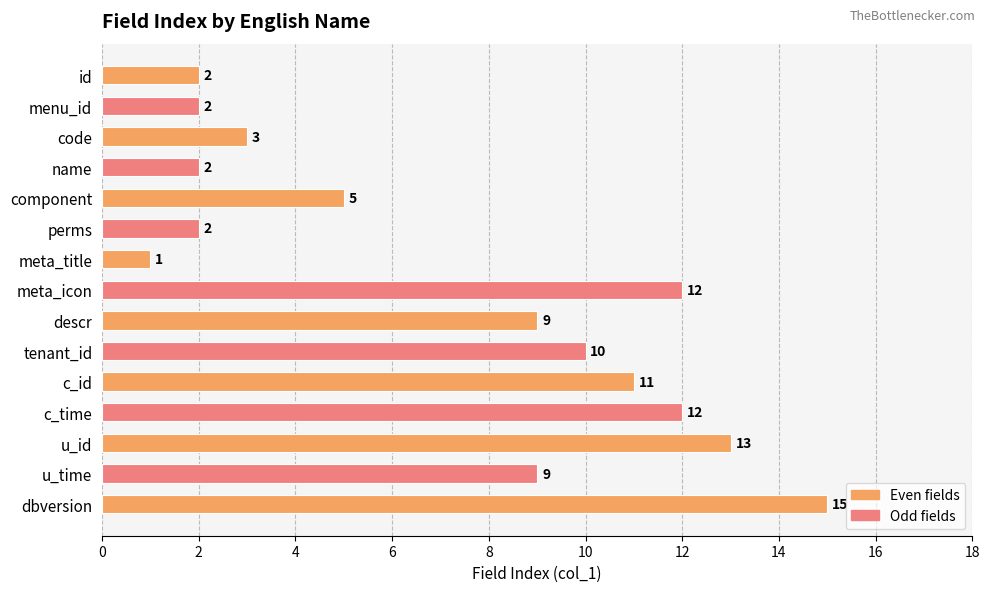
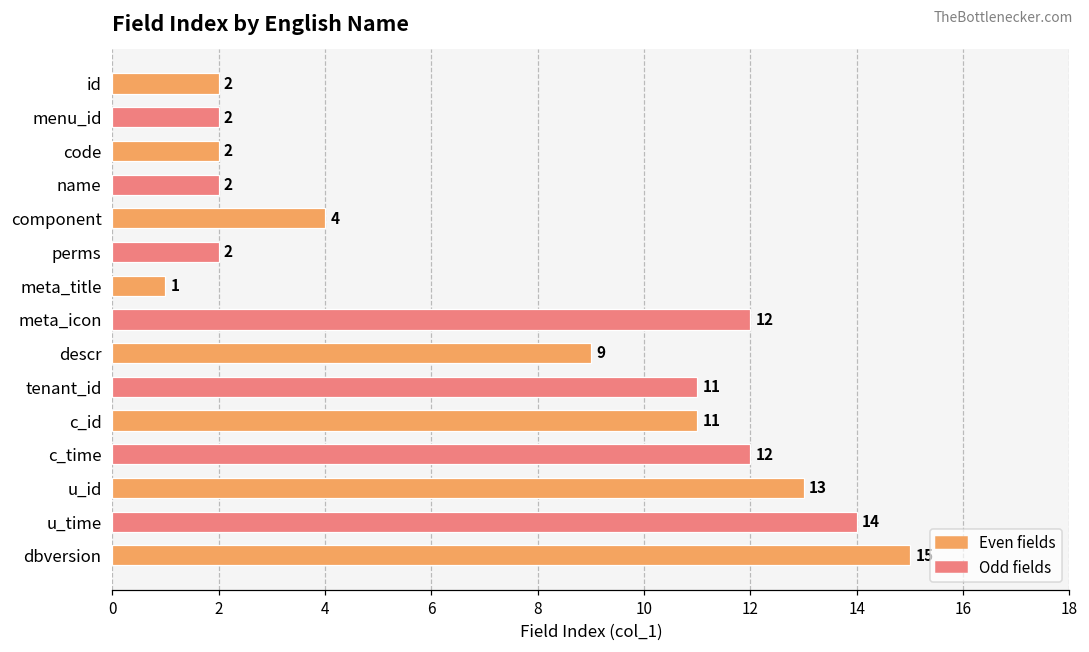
code: 3 -> 2
component: 5 -> 4
tenant_id: 10 -> 11
u_time: 9 -> 14
